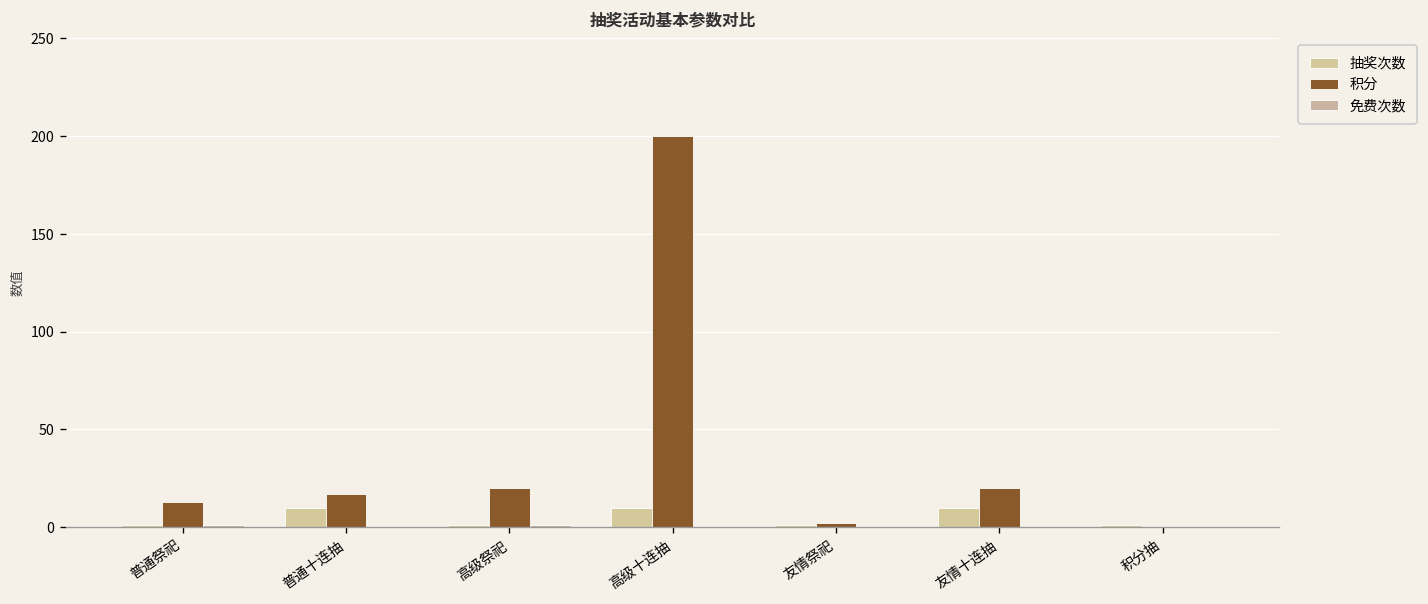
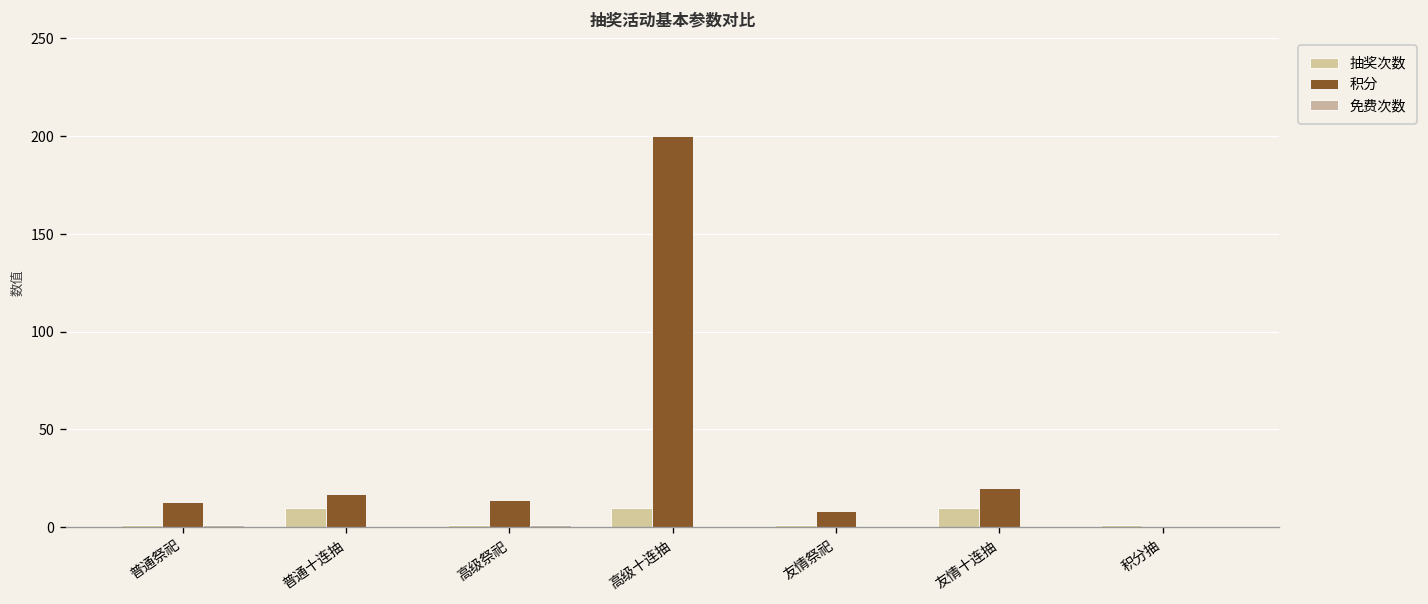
积分, 高级祭祀: 20 -> 14
积分, 友情祭祀: 2 -> 8
